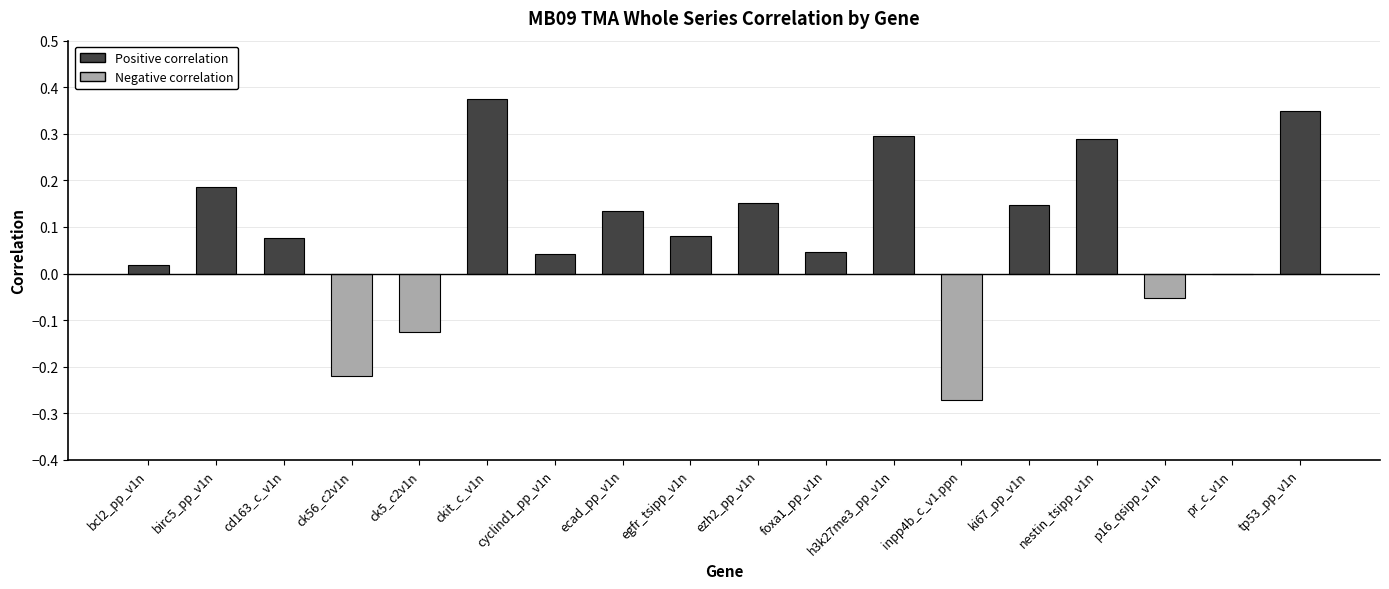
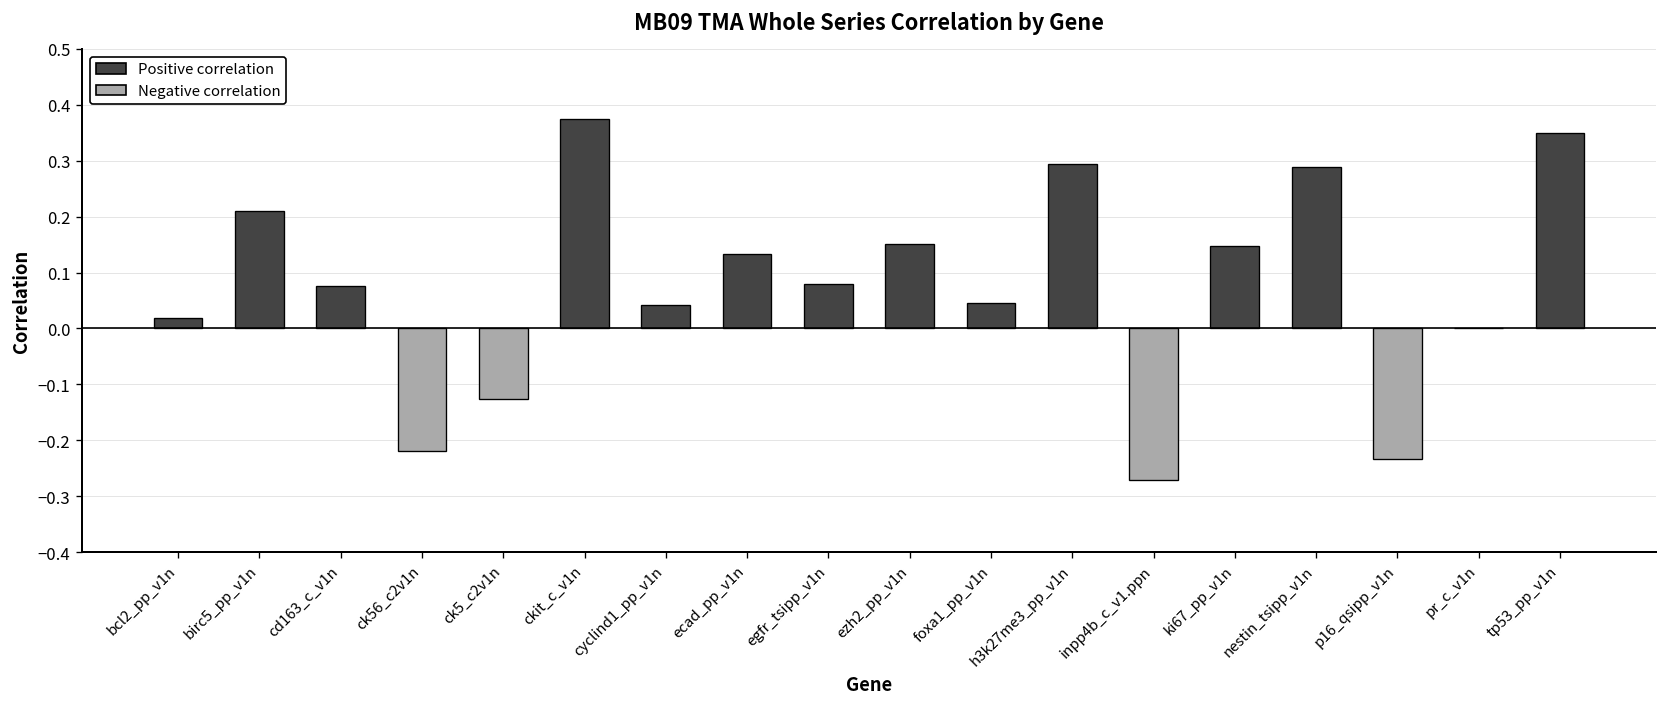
birc5_pp_v1n: 0.19 -> 0.21
p16_qsipp_v1n: -0.05 -> -0.23
